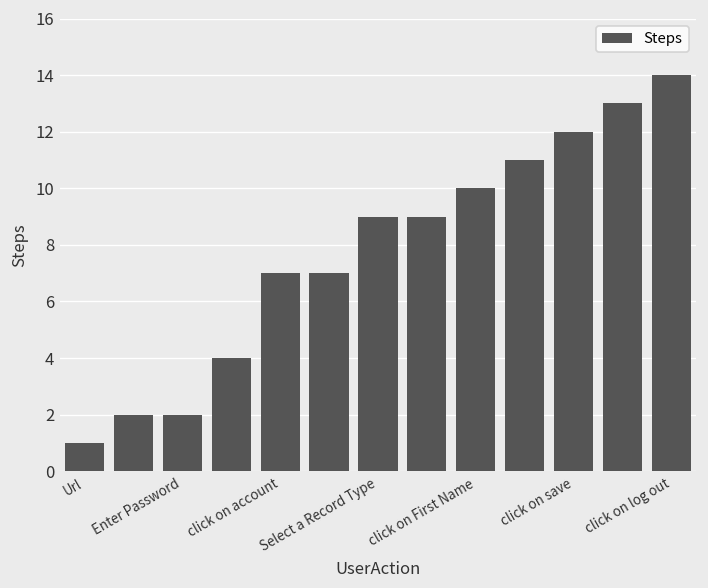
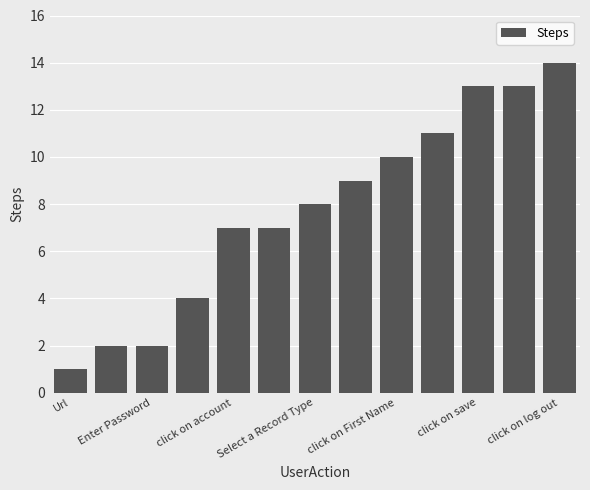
Select a Record Type: 9 -> 8
click on save: 12 -> 13
